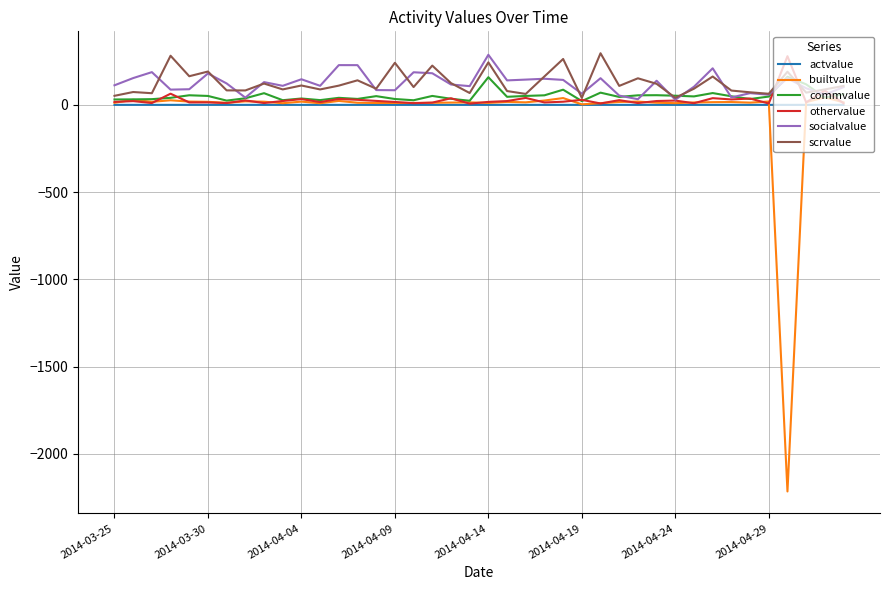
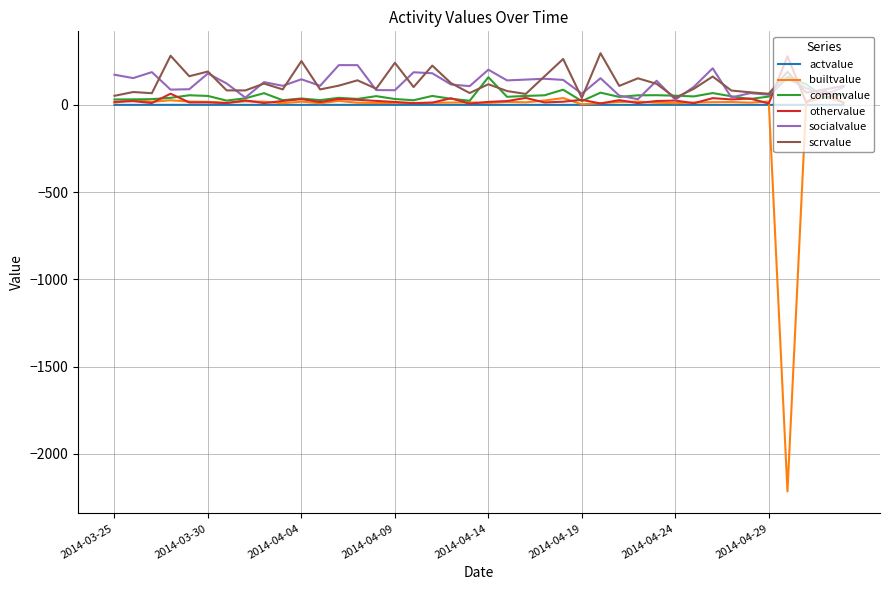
socialvalue, 2014-03-25: 110 -> 170
scrvalue, 2014-04-04: 110 -> 250
socialvalue, 2014-04-14: 290 -> 200
scrvalue, 2014-04-14: 240 -> 120
